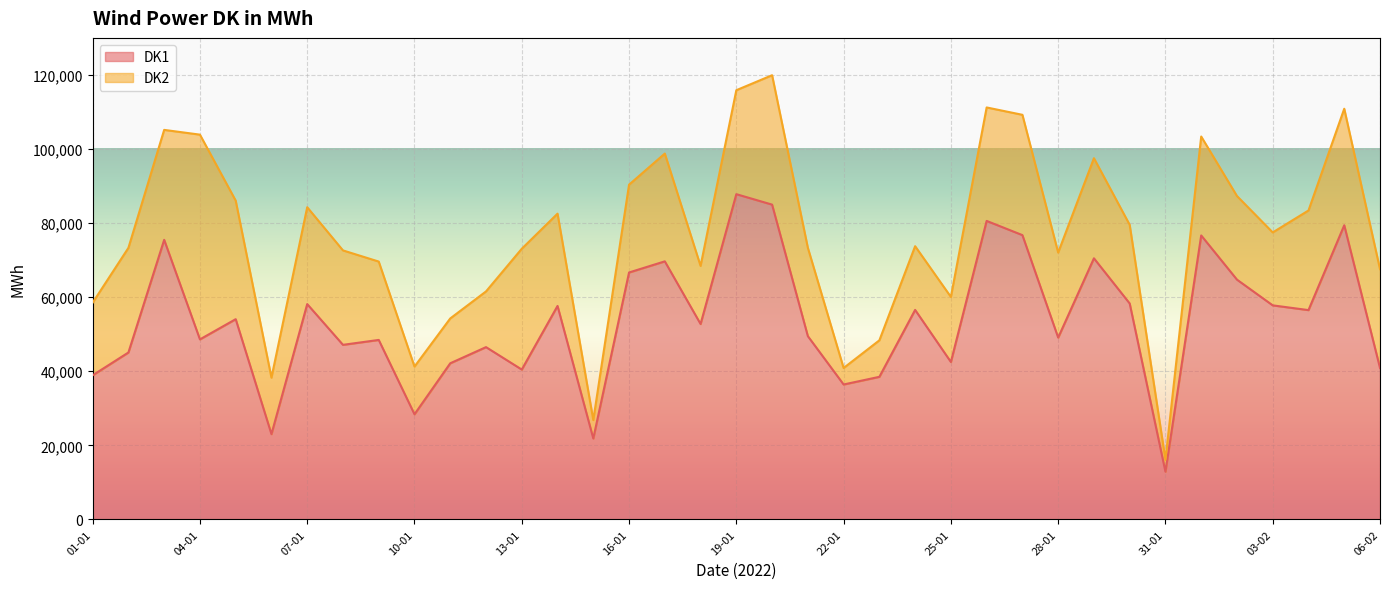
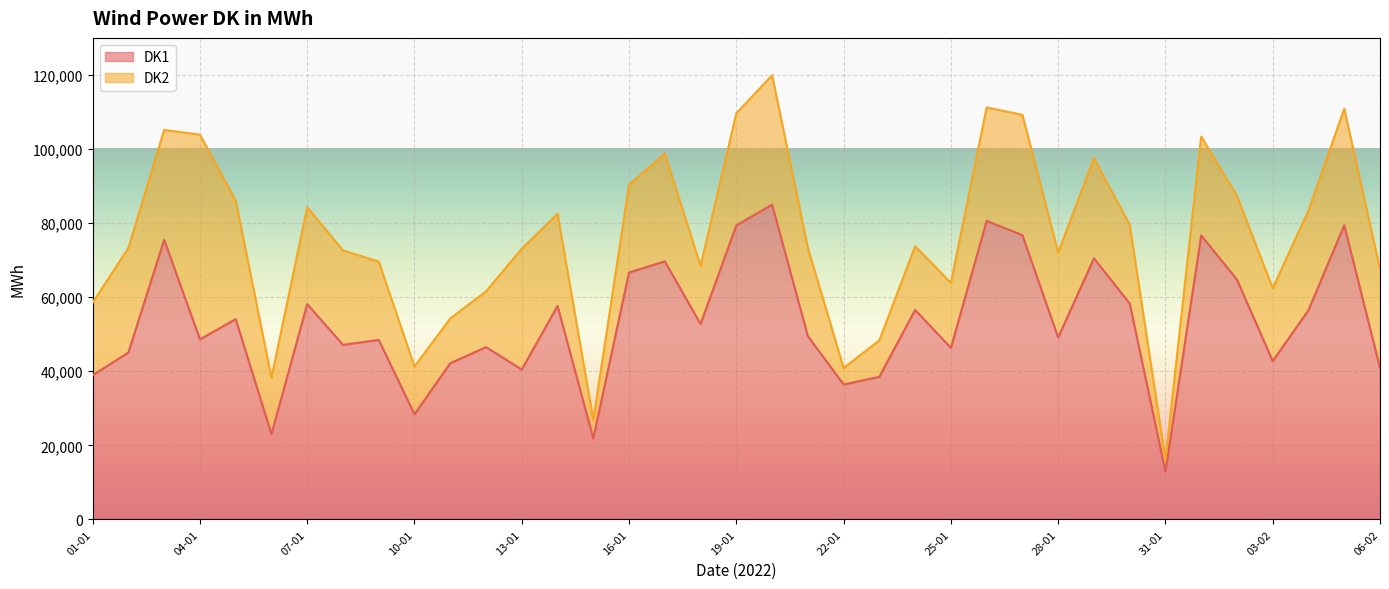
DK1, 19-01: 88,000 -> 79,000
DK2, 19-01: 28,000 -> 30,000
DK1, 25-01: 43,000 -> 46,000
DK1, 03-02: 58,000 -> 43,000
